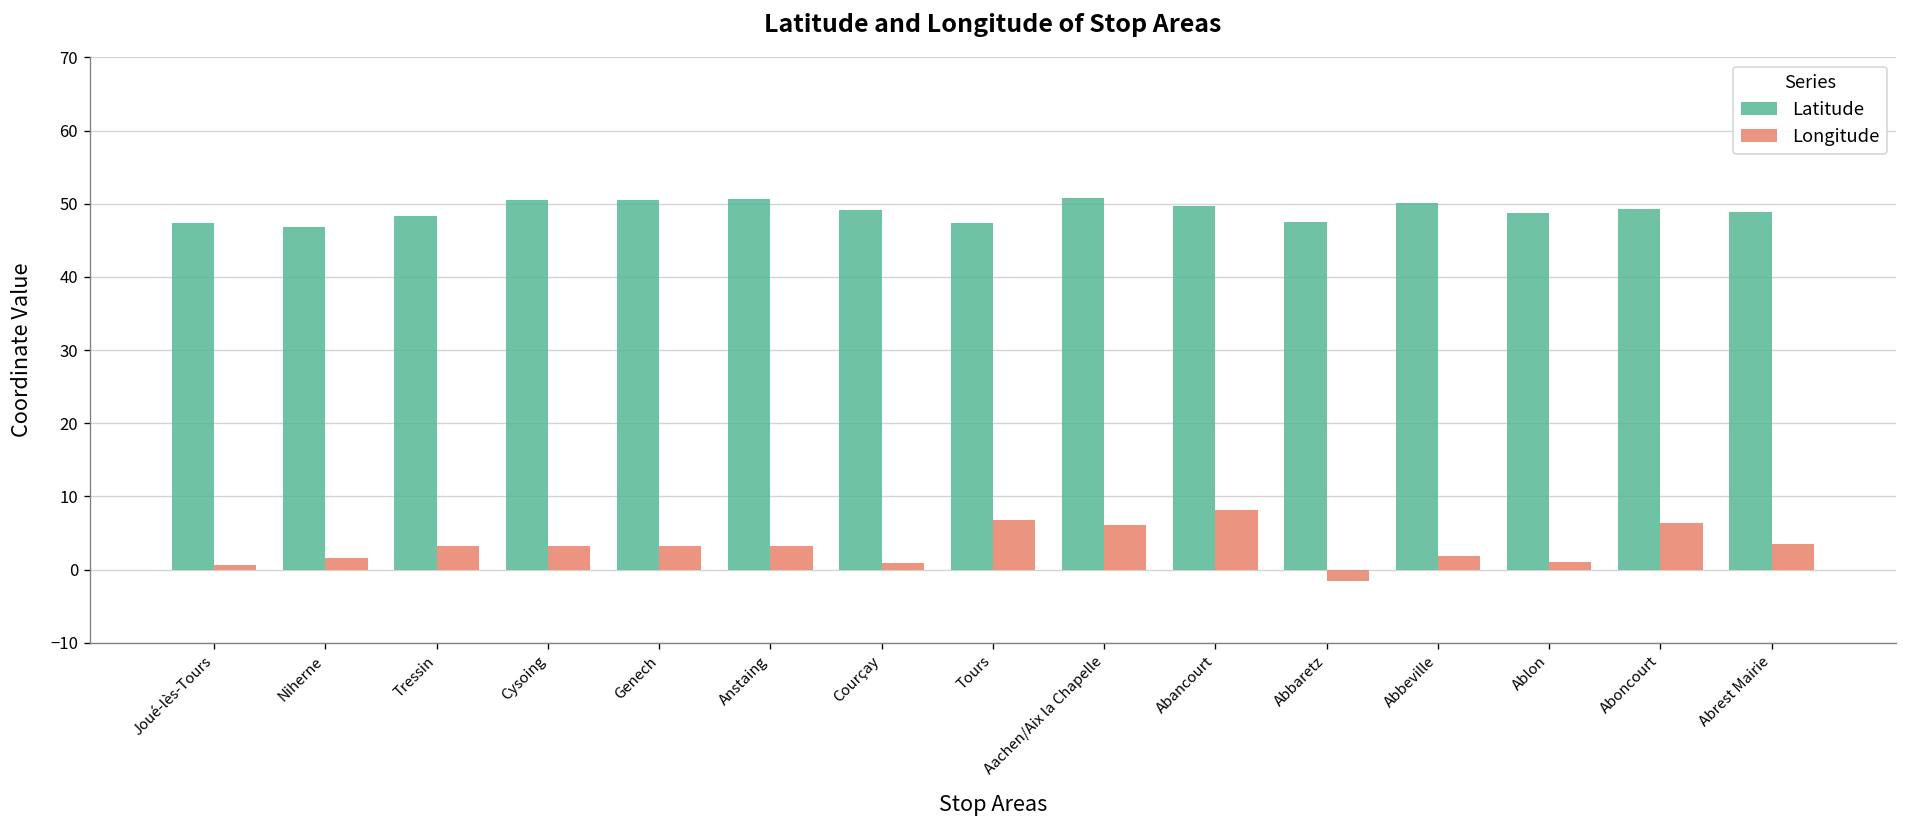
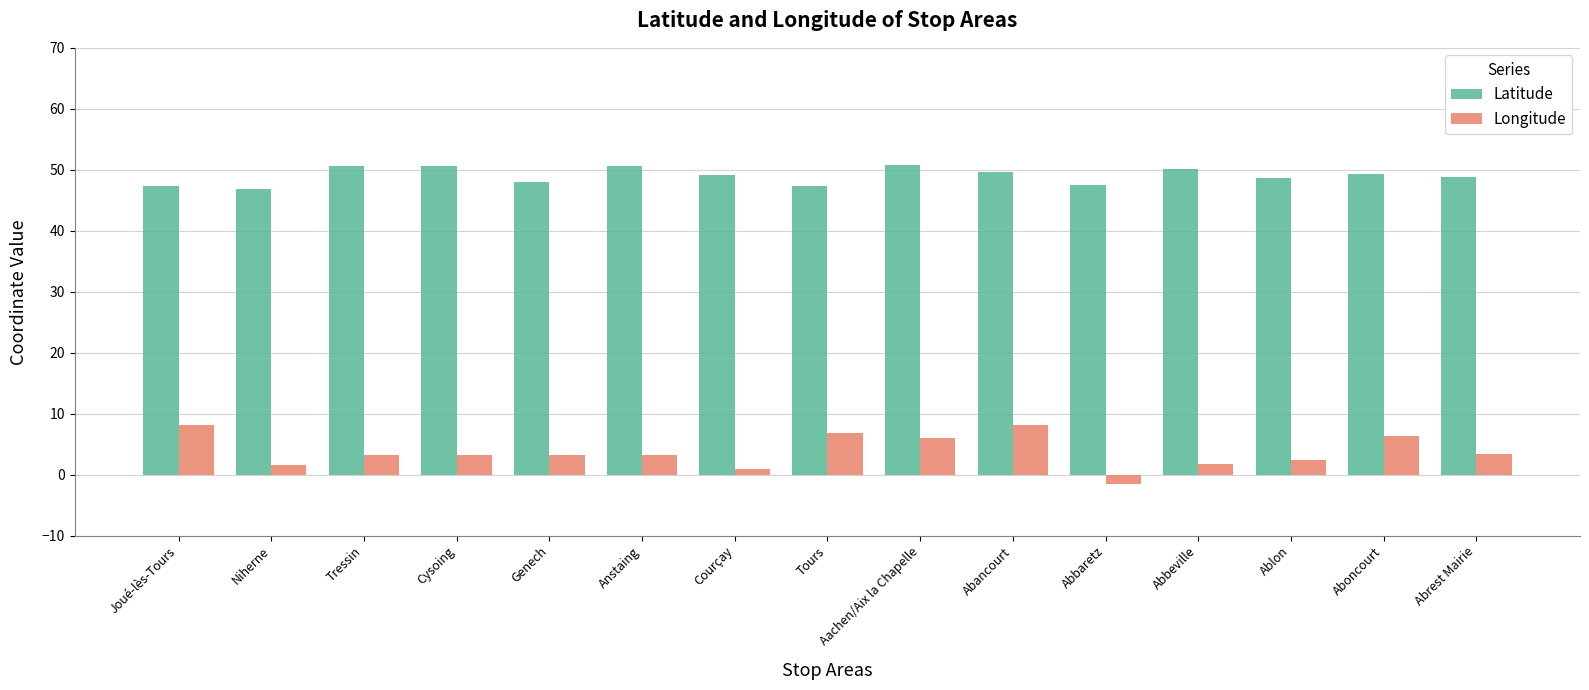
Longitude, Joué-lès-Tours: 1 -> 8
Latitude, Tressin: 48 -> 51
Latitude, Genech: 51 -> 48
Longitude, Ablon: 1 -> 2
